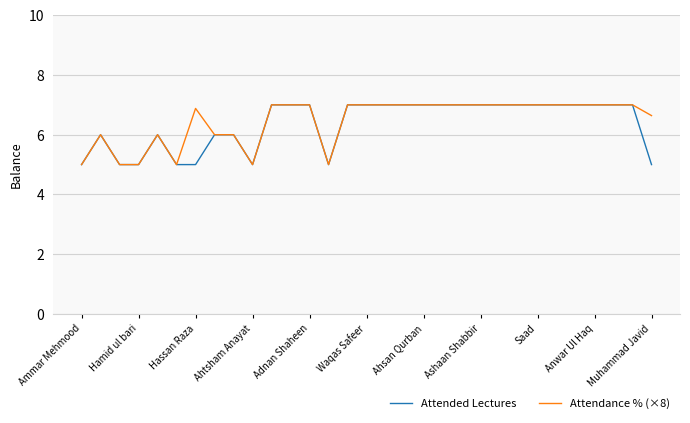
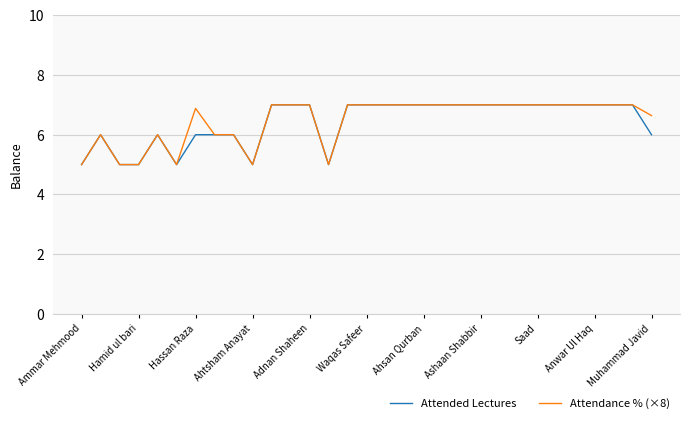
Attended Lectures, Hassan Raza: 5 -> 6
Attended Lectures, Muhammad Javid: 5 -> 6
